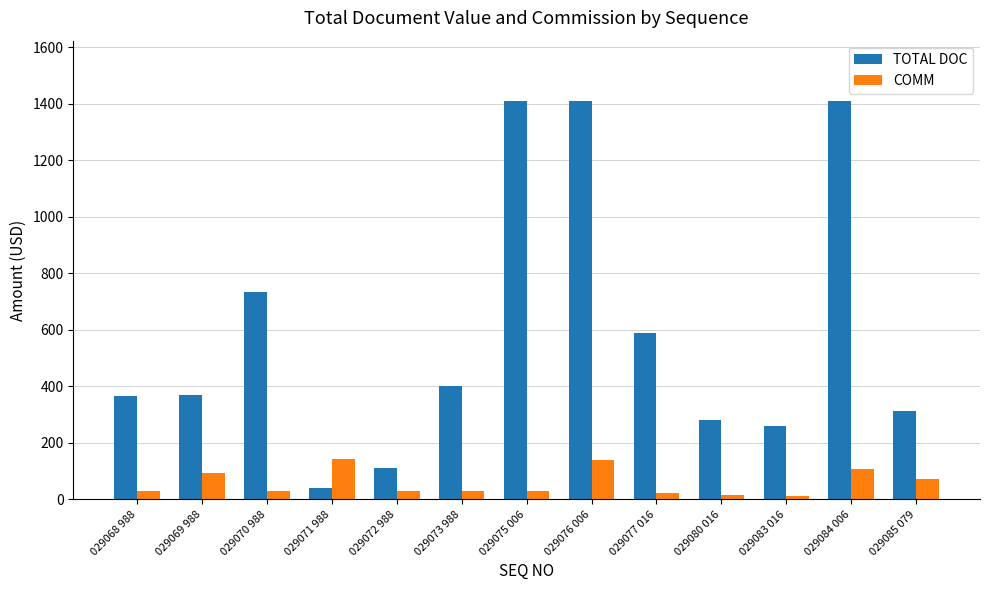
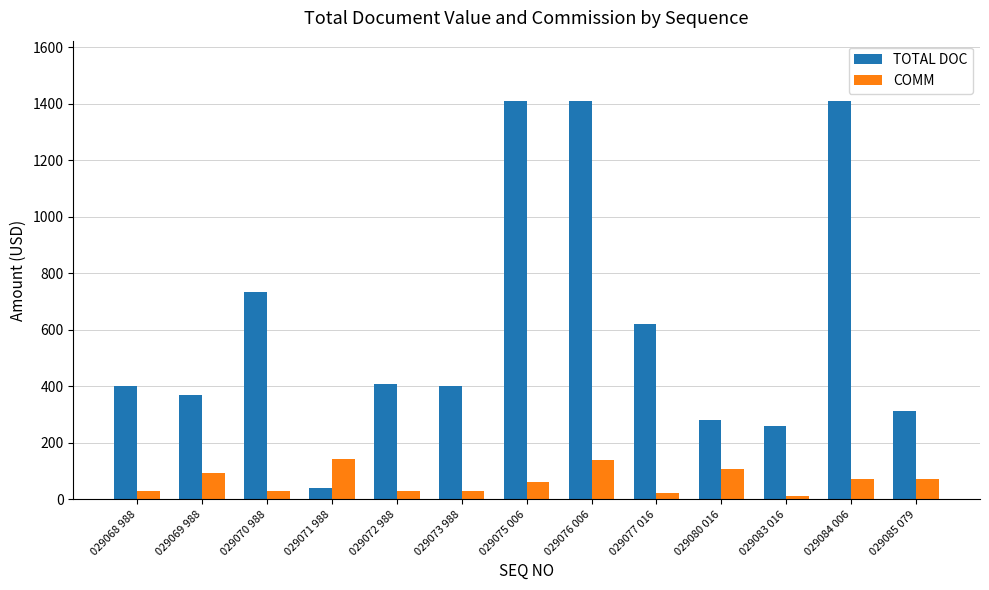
TOTAL DOC, 029068 988: 370 -> 400
TOTAL DOC, 029072 988: 110 -> 410
COMM, 029075 006: 30 -> 60
TOTAL DOC, 029077 016: 590 -> 620
COMM, 029080 016: 10 -> 110
COMM, 029084 006: 110 -> 70
